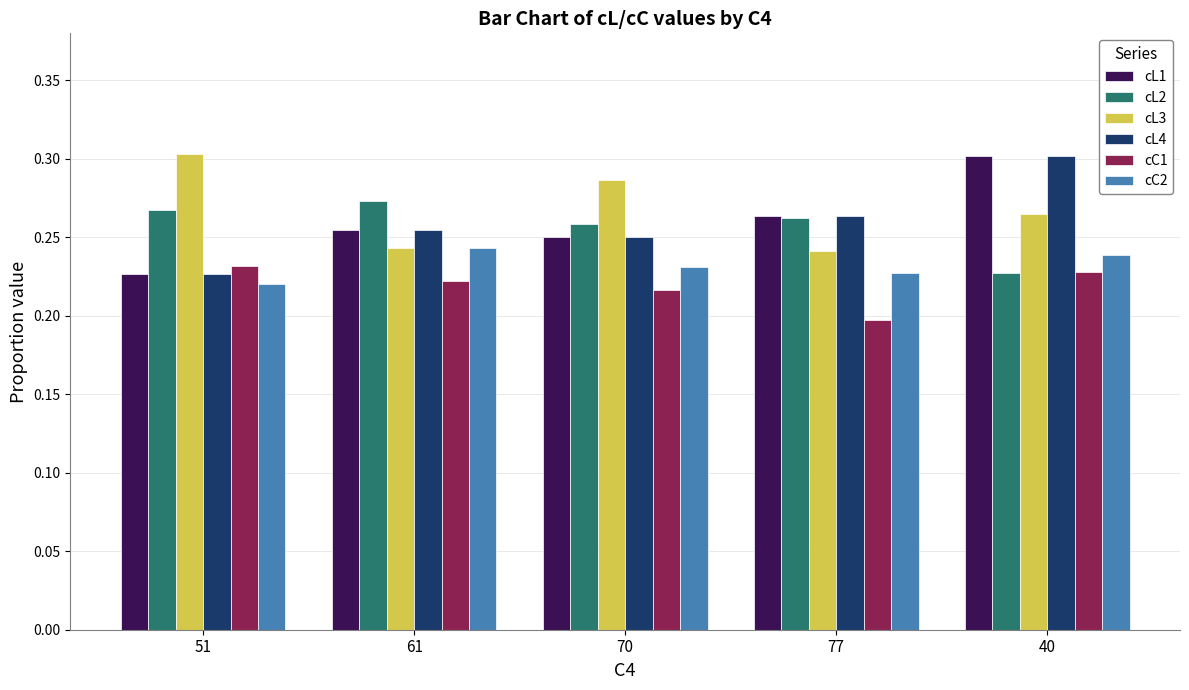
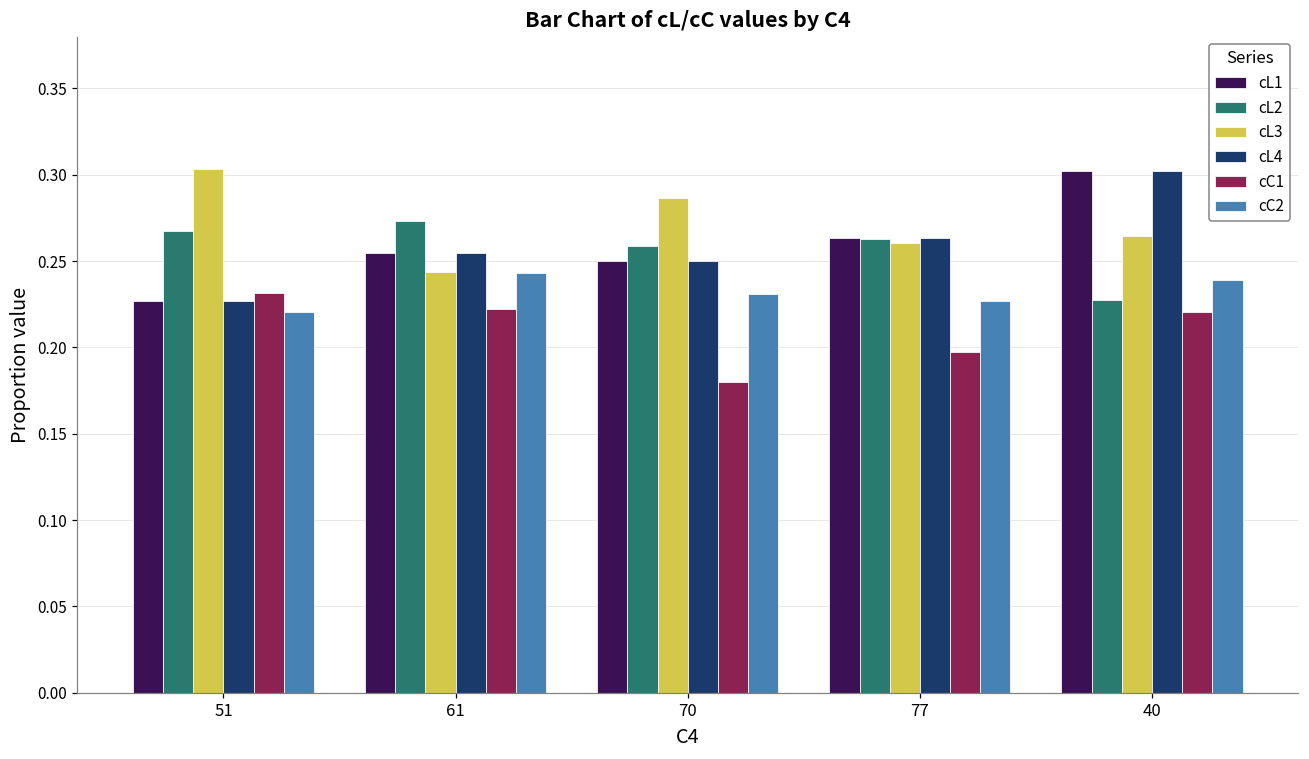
cC1, 70: 0.217 -> 0.180
cL3, 77: 0.241 -> 0.261
cC1, 40: 0.228 -> 0.221
